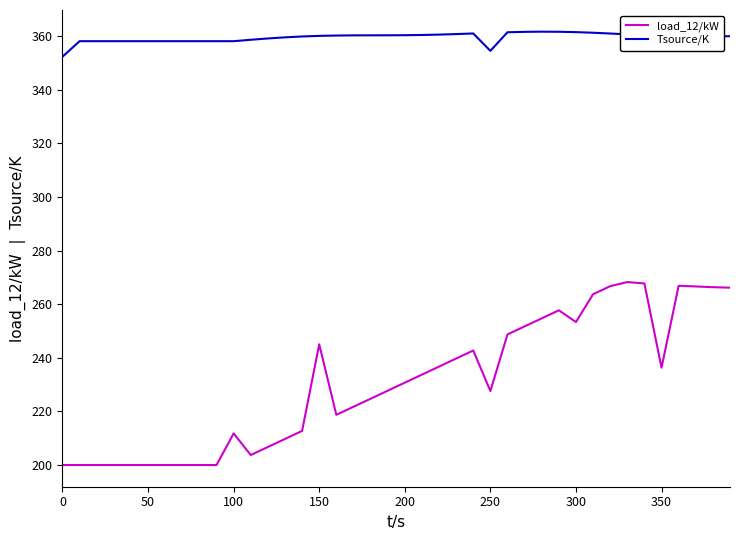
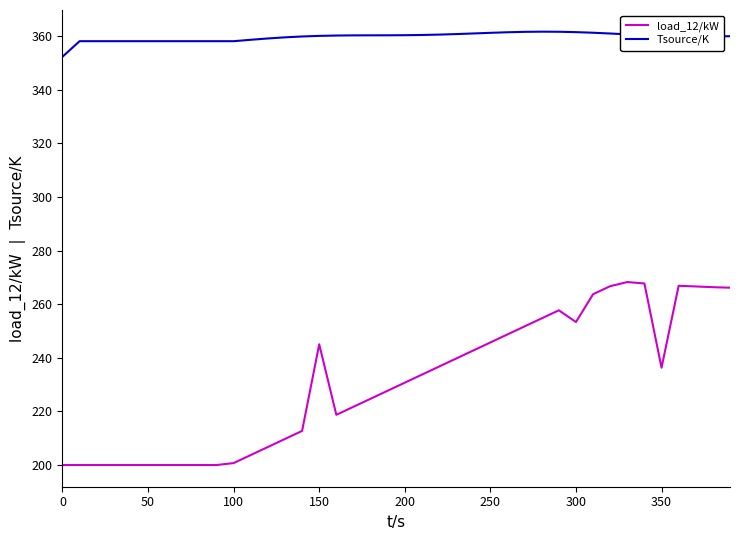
load_12/kW, 100: 212 -> 201
load_12/kW, 250: 228 -> 246
Tsource/K, 250: 355 -> 361
